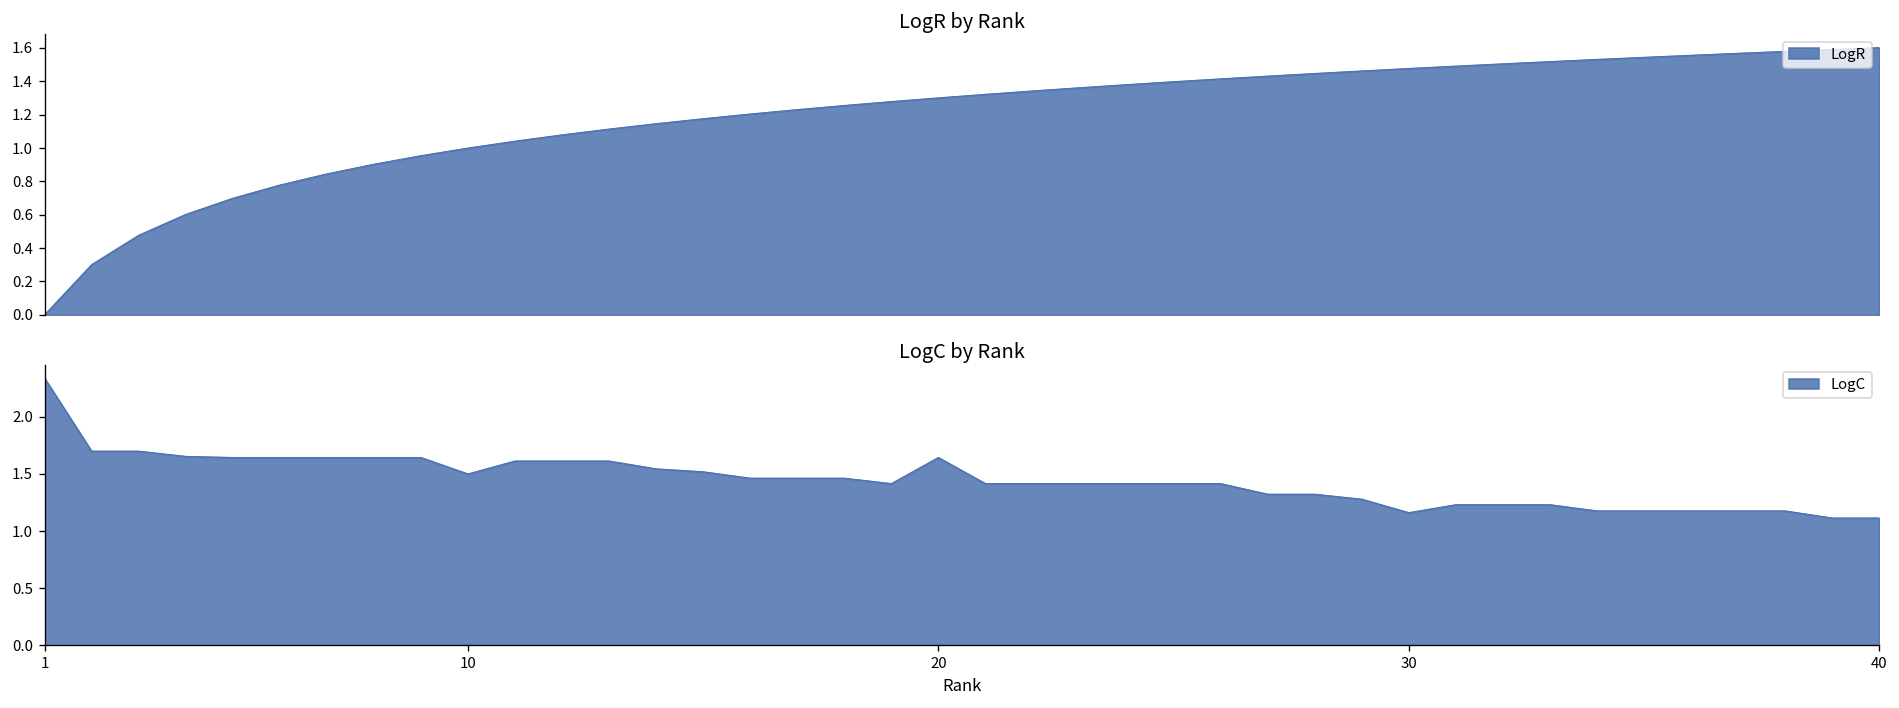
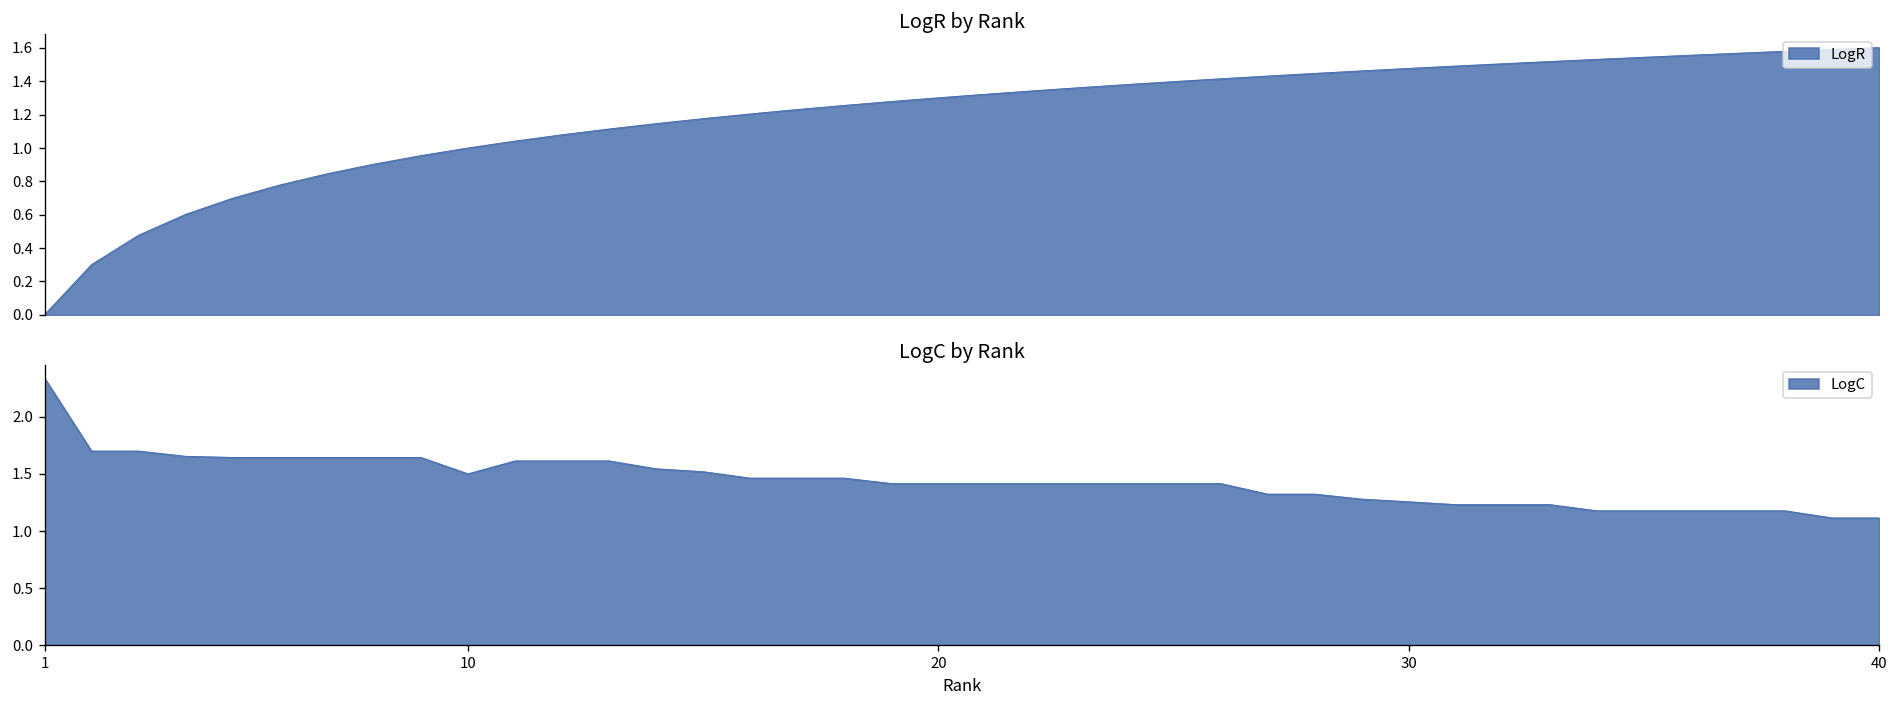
LogC by Rank, 20: 1.6 -> 1.4
LogC by Rank, 30: 1.2 -> 1.3
